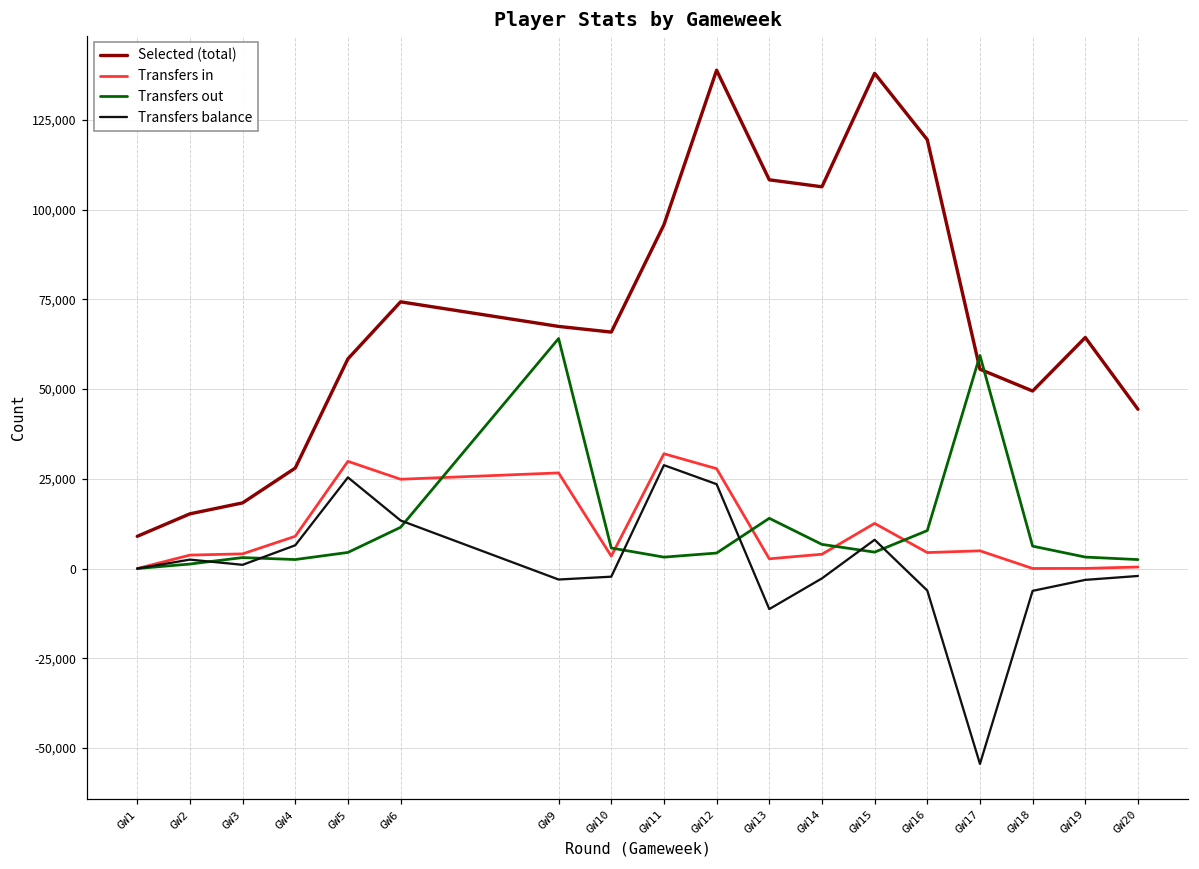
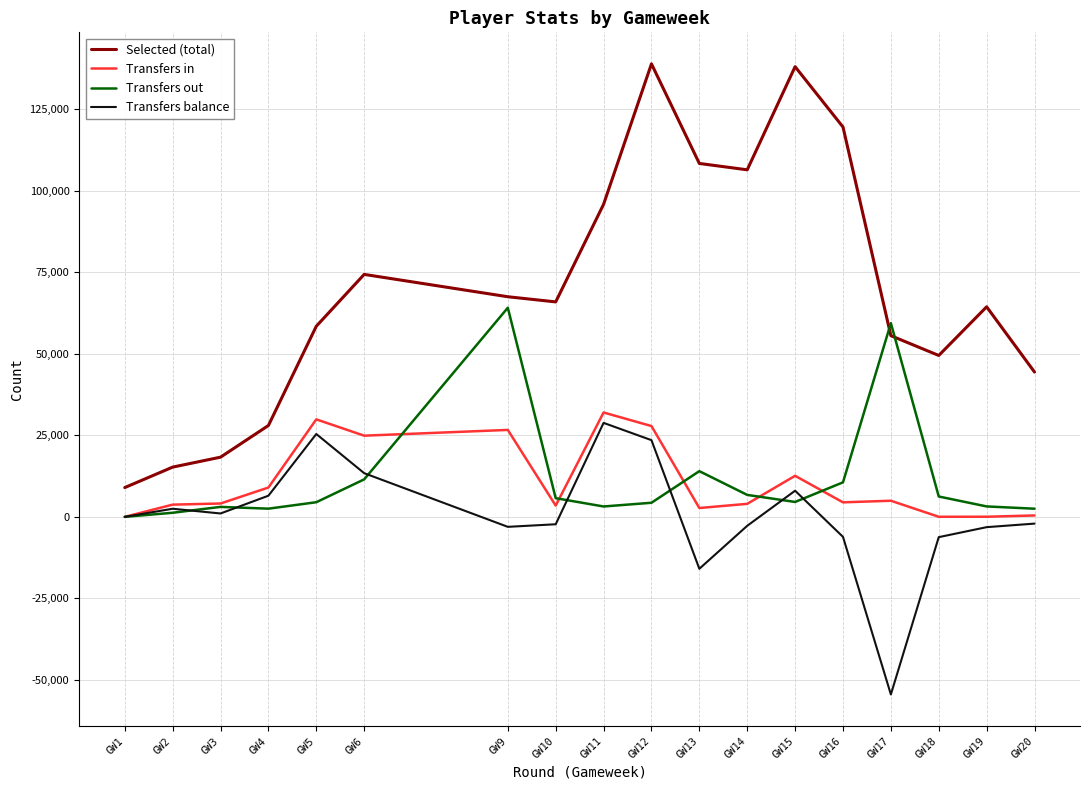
Transfers balance, GW13: -11,000 -> -16,000
